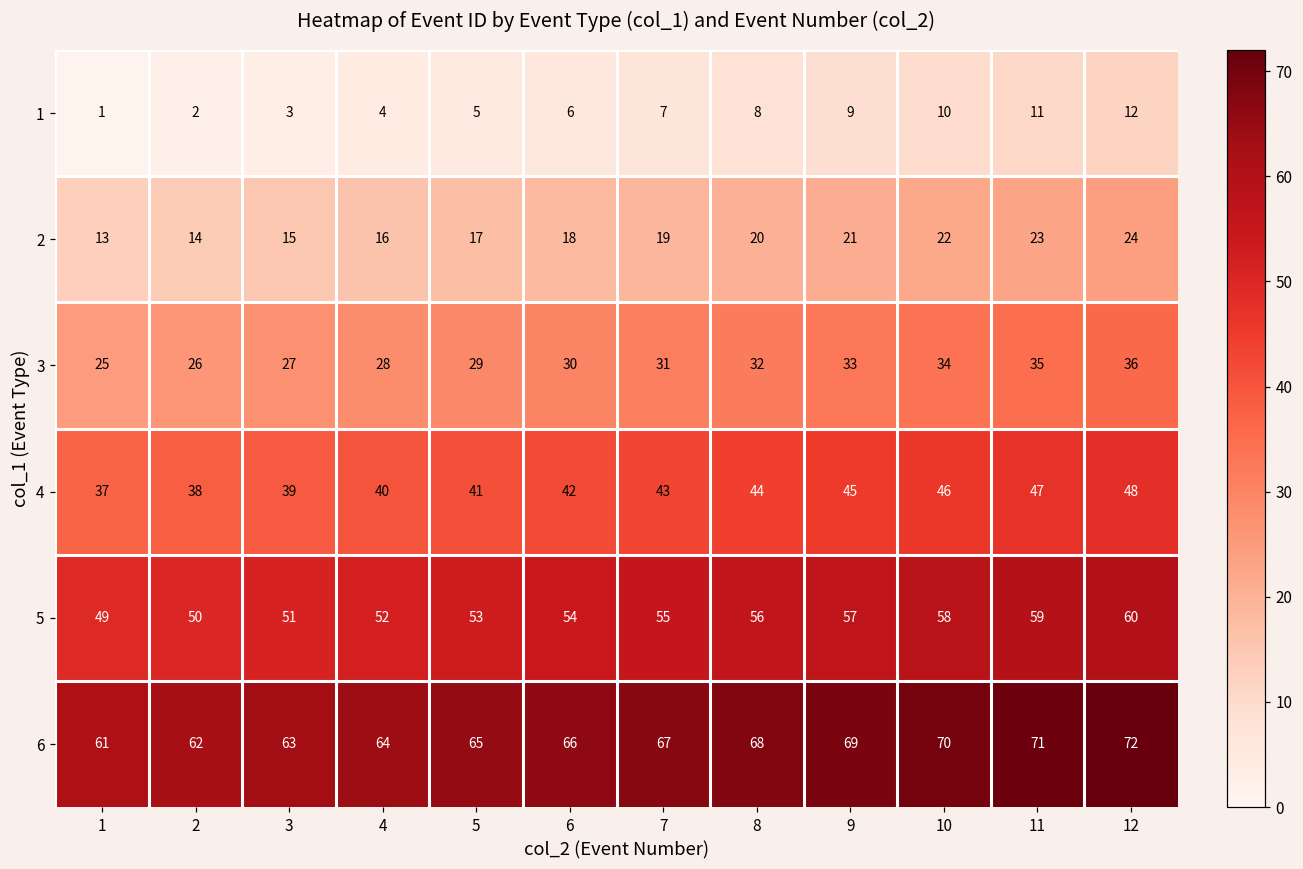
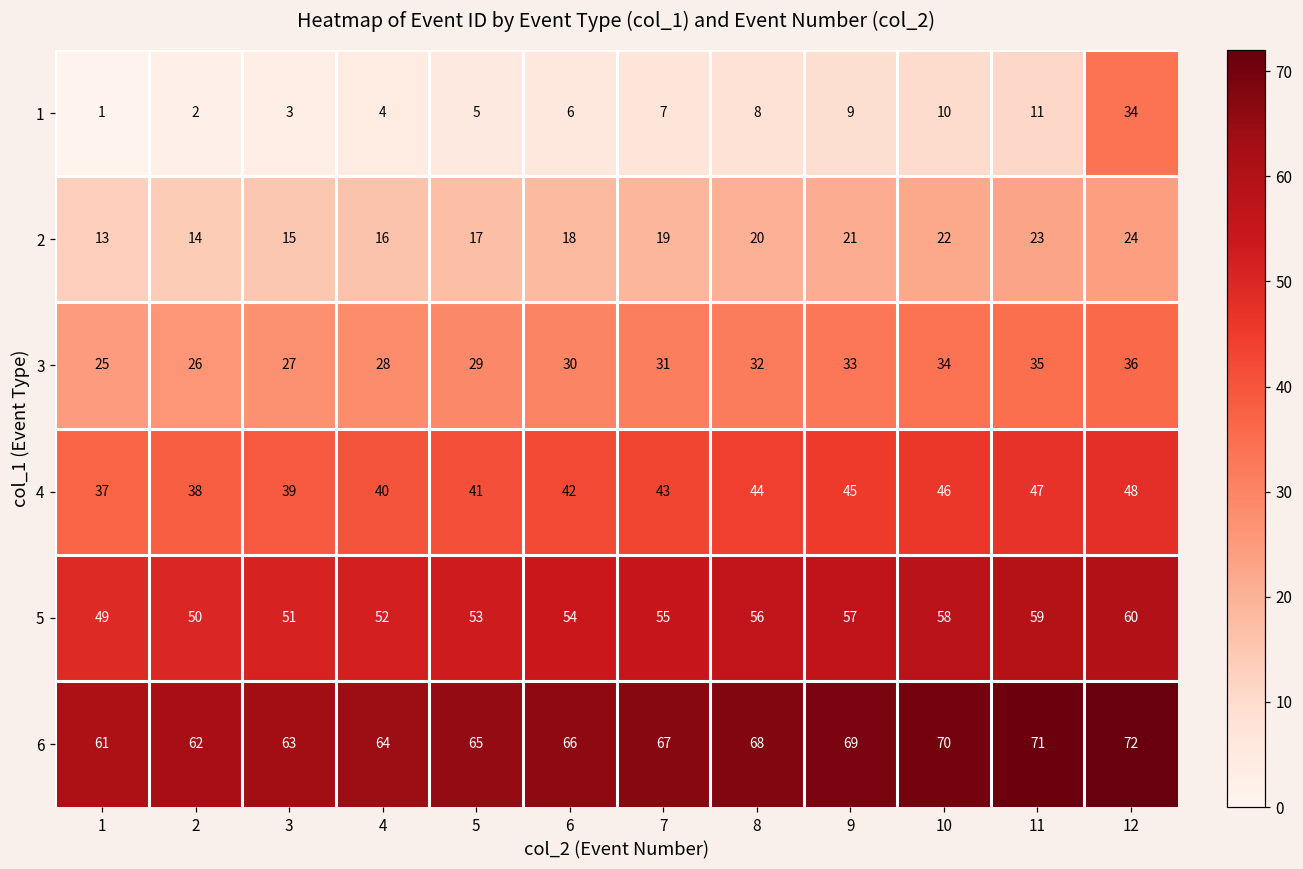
1, 12: 12 -> 34
